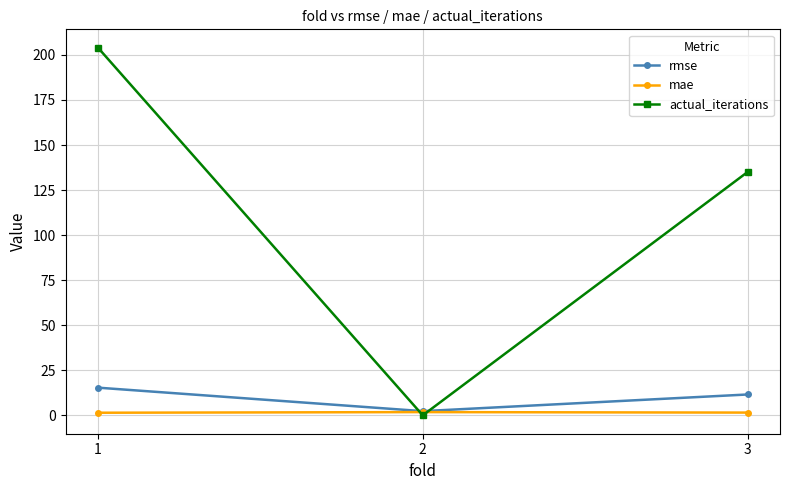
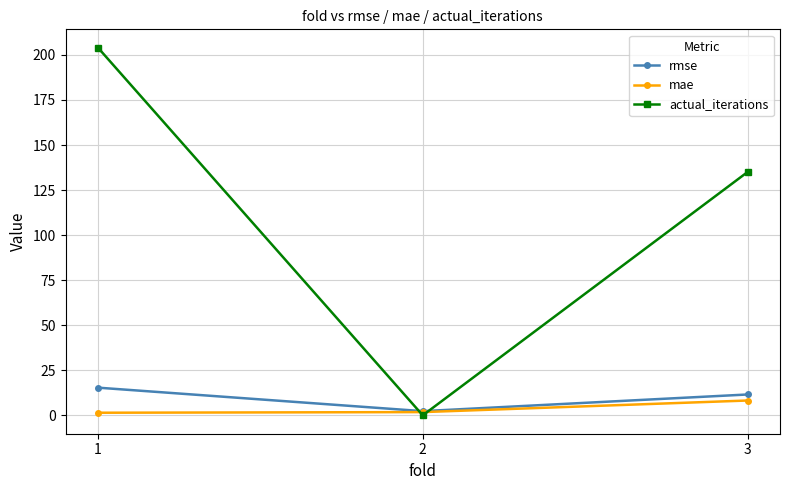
mae, 3: 2 -> 8
